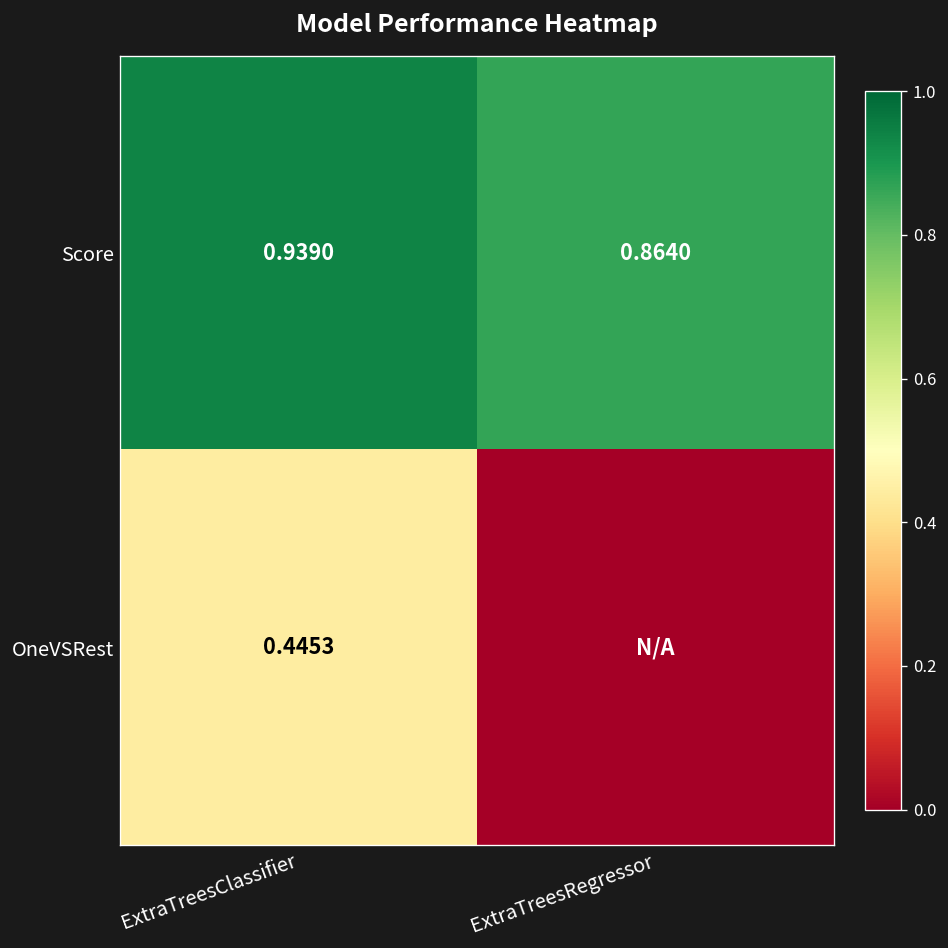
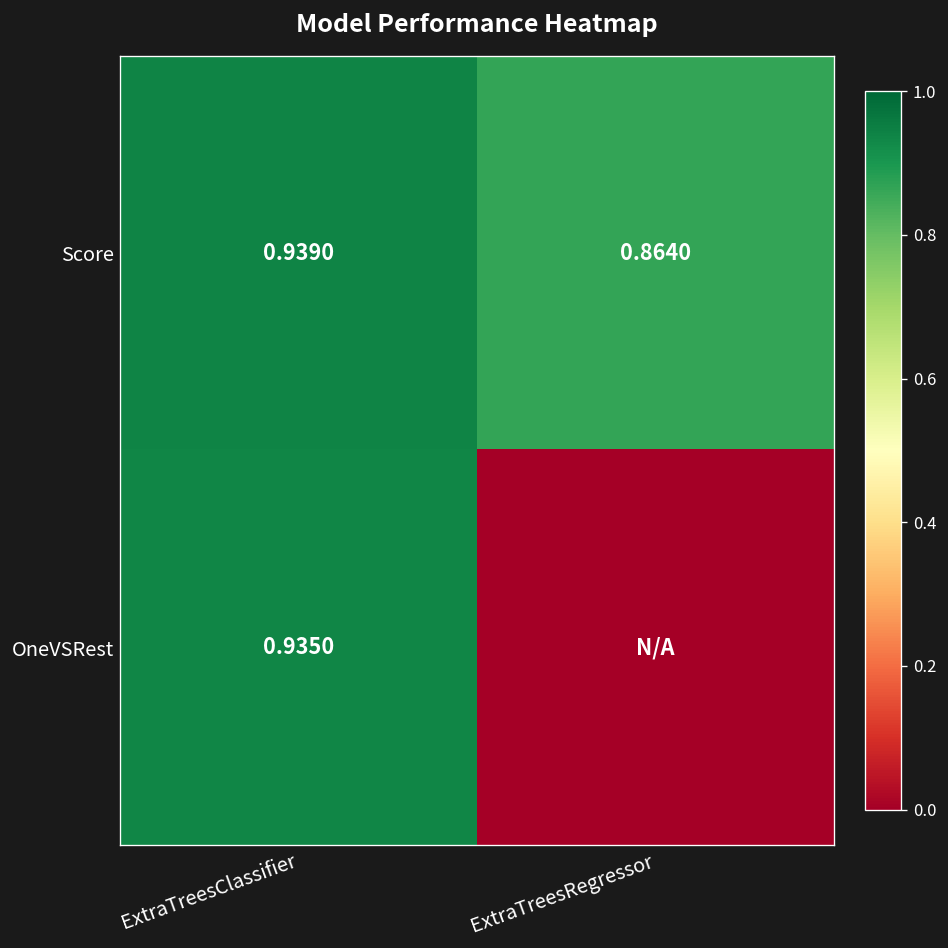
OneVSRest, ExtraTreesClassifier: 0.4453 -> 0.9350
